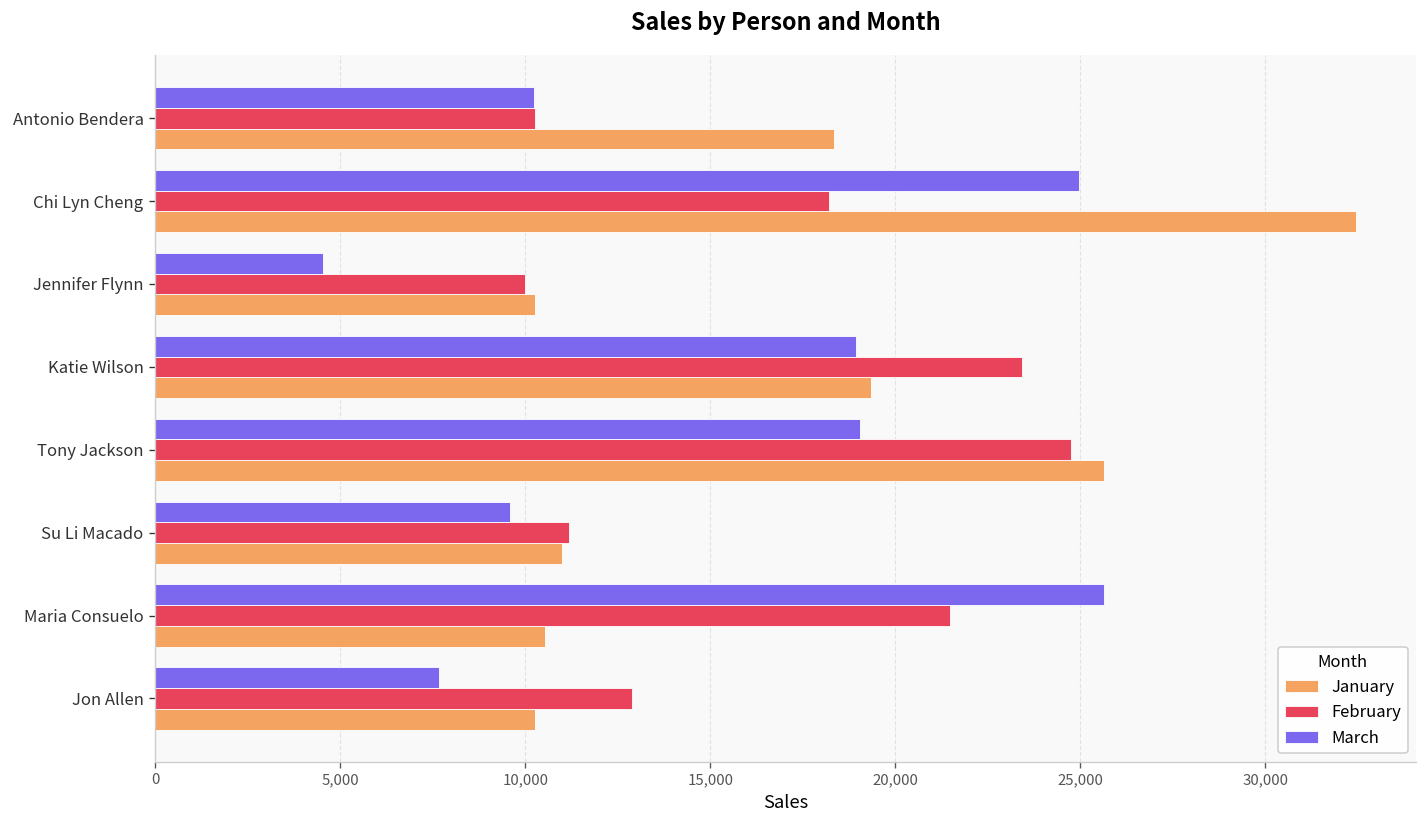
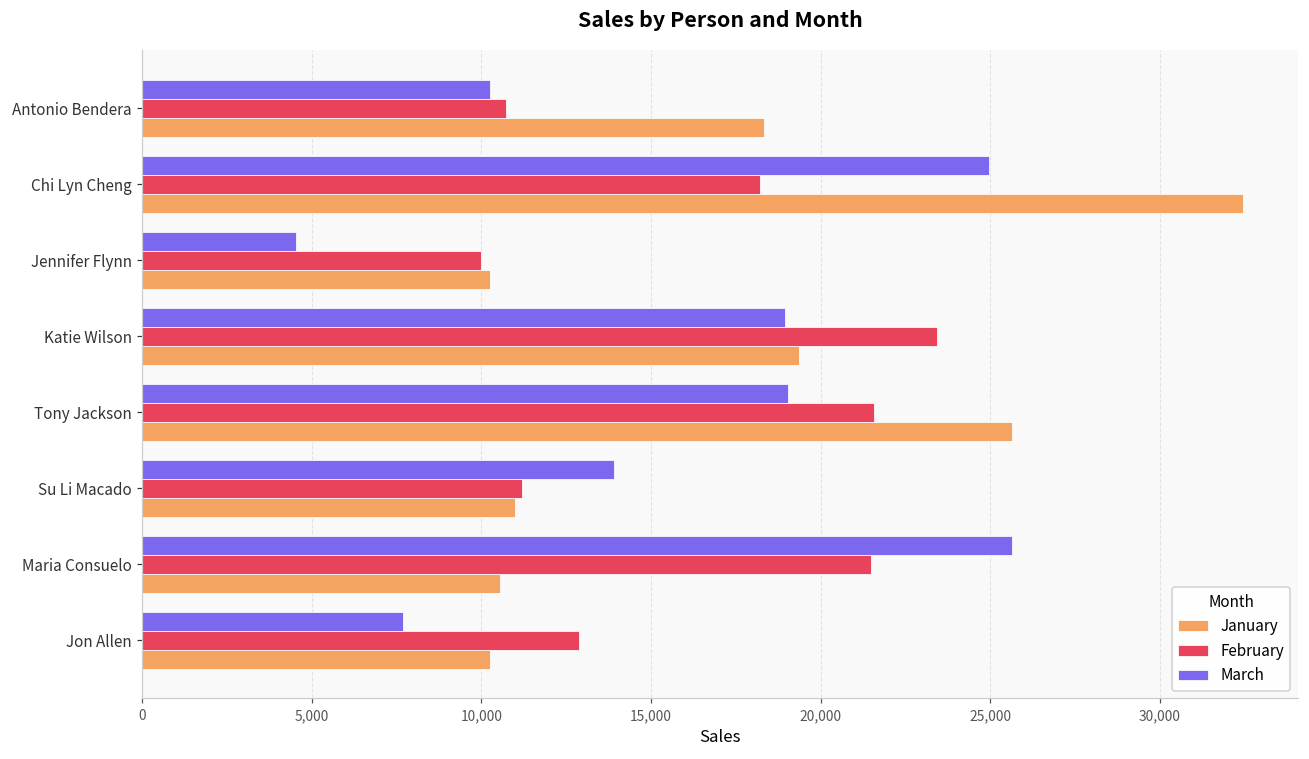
February, Antonio Bendera: 10,300 -> 10,700
February, Tony Jackson: 24,800 -> 21,600
March, Su Li Macado: 9,600 -> 13,900
